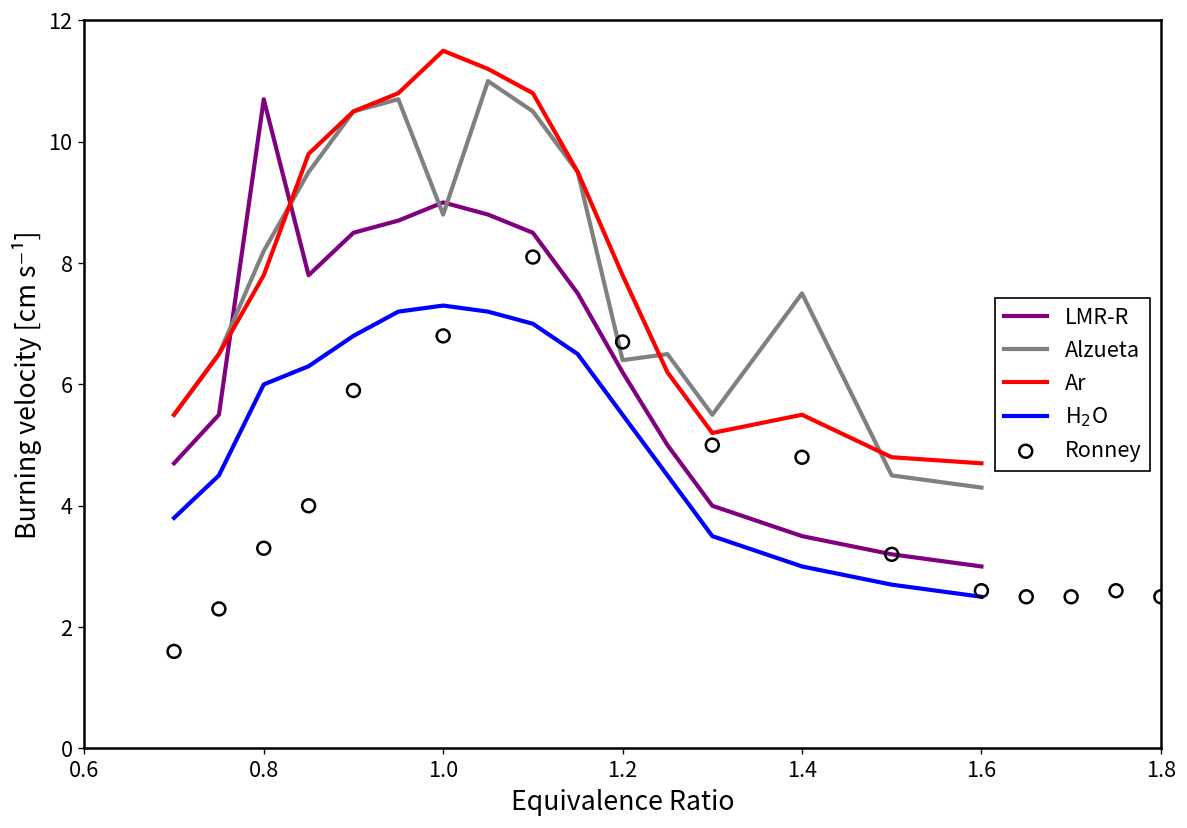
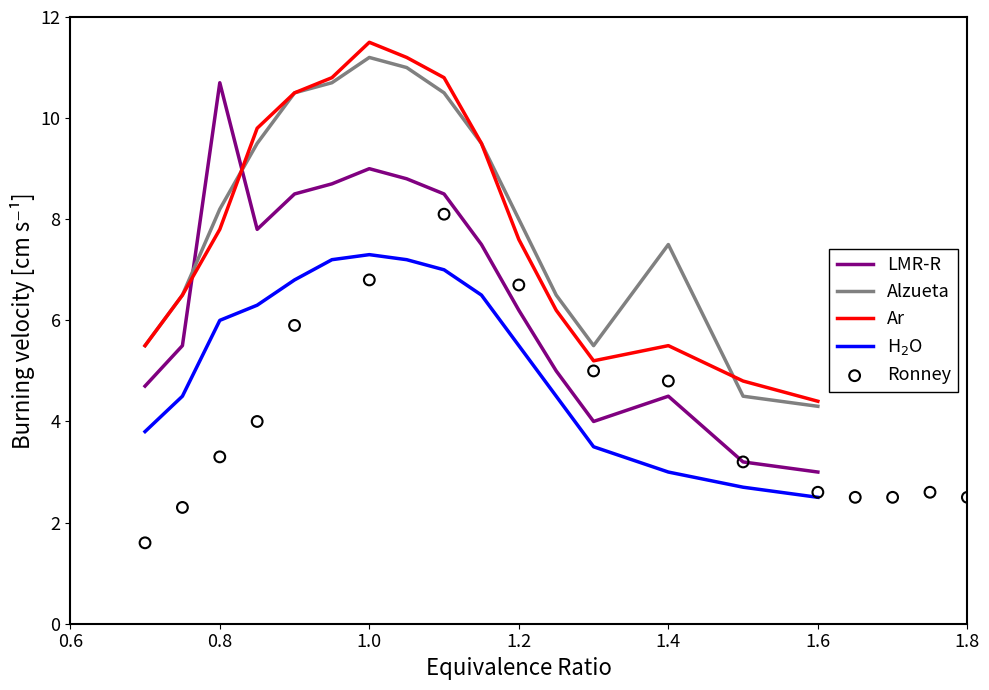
Alzueta, 1.0: 8.8 -> 11.2
Alzueta, 1.2: 6.4 -> 8.0
Ar, 1.2: 7.8 -> 7.6
LMR-R, 1.4: 3.5 -> 4.5
Ar, 1.6: 4.7 -> 4.4
